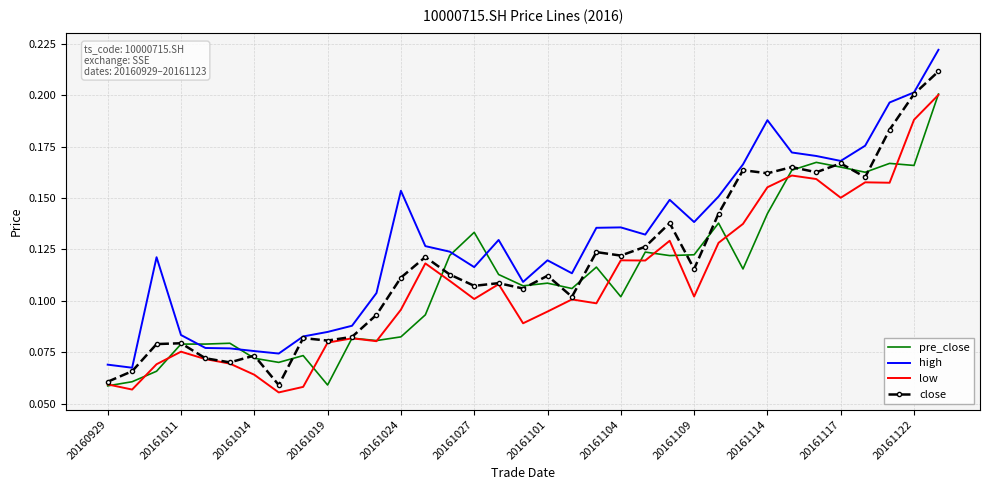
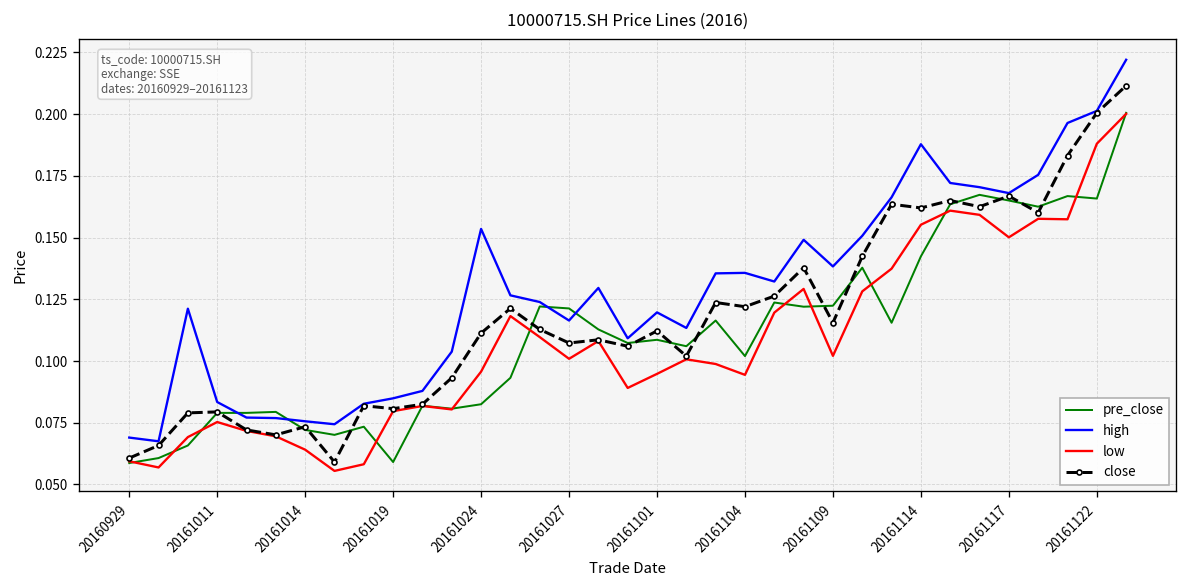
pre_close, 20161027: 0.133 -> 0.121
low, 20161104: 0.120 -> 0.094
